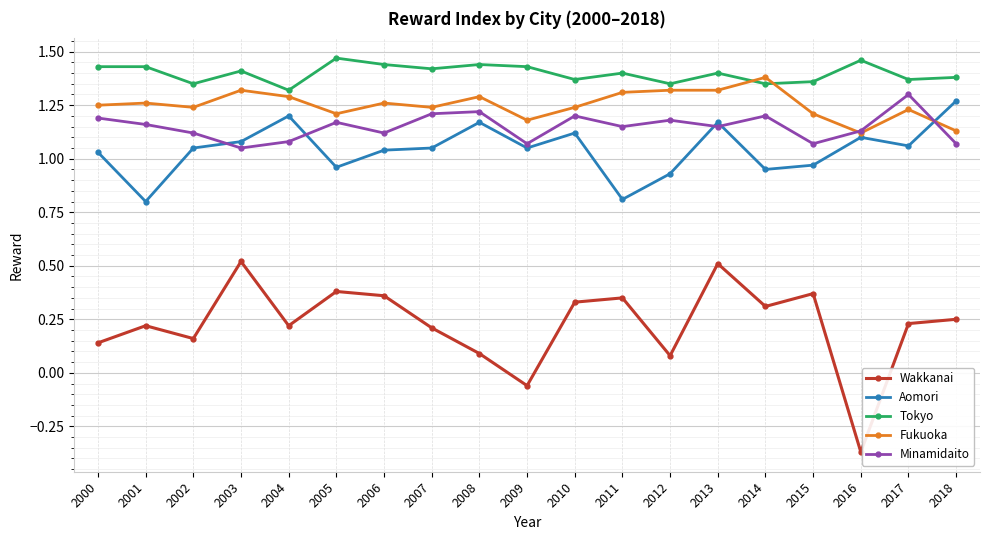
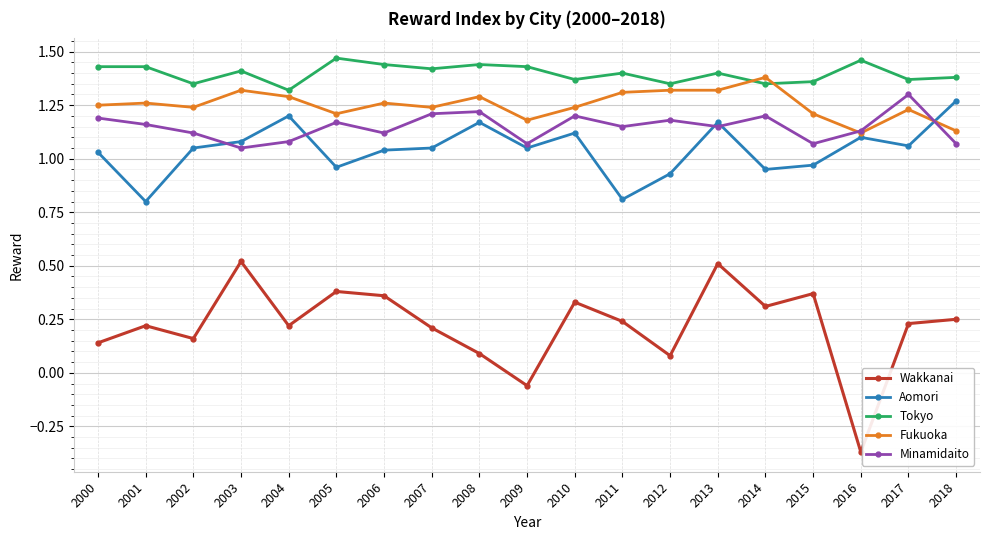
Wakkanai, 2011: 0.35 -> 0.24
